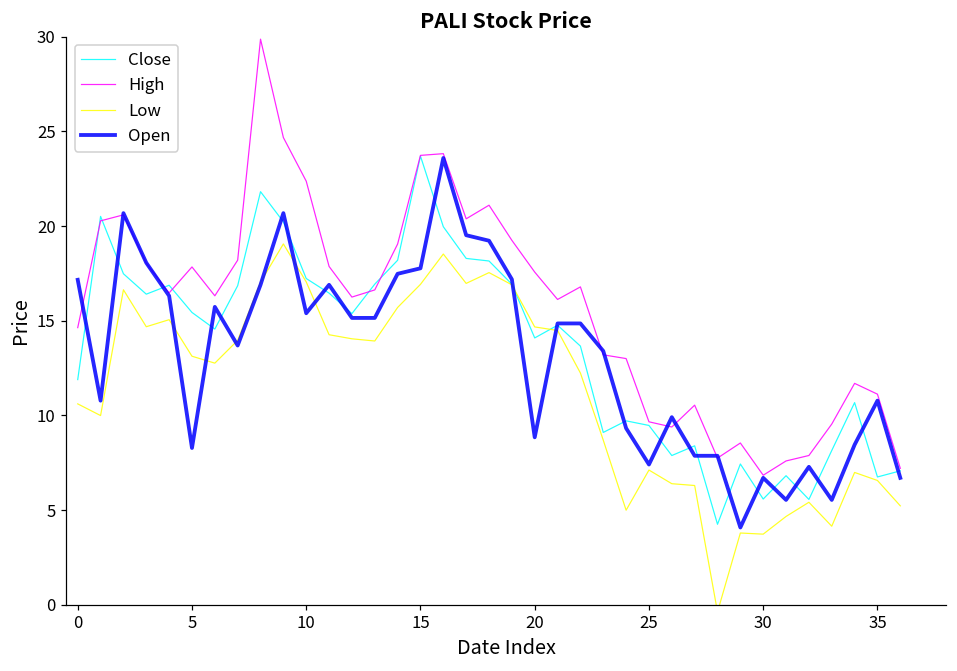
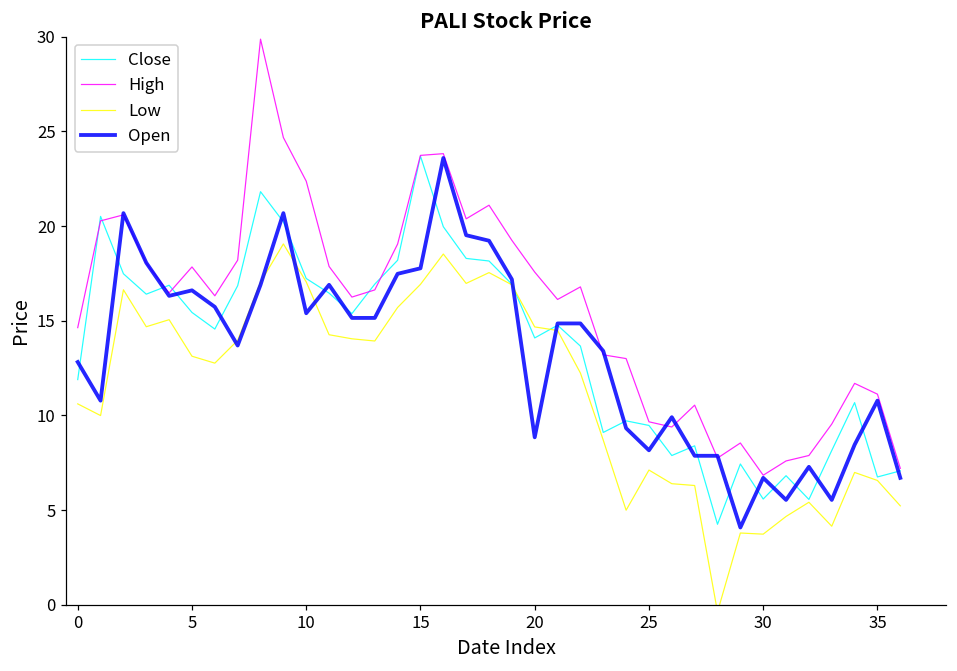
Open, 0: 17.2 -> 12.8
Open, 5: 8.3 -> 16.6
Open, 25: 7.4 -> 8.2
